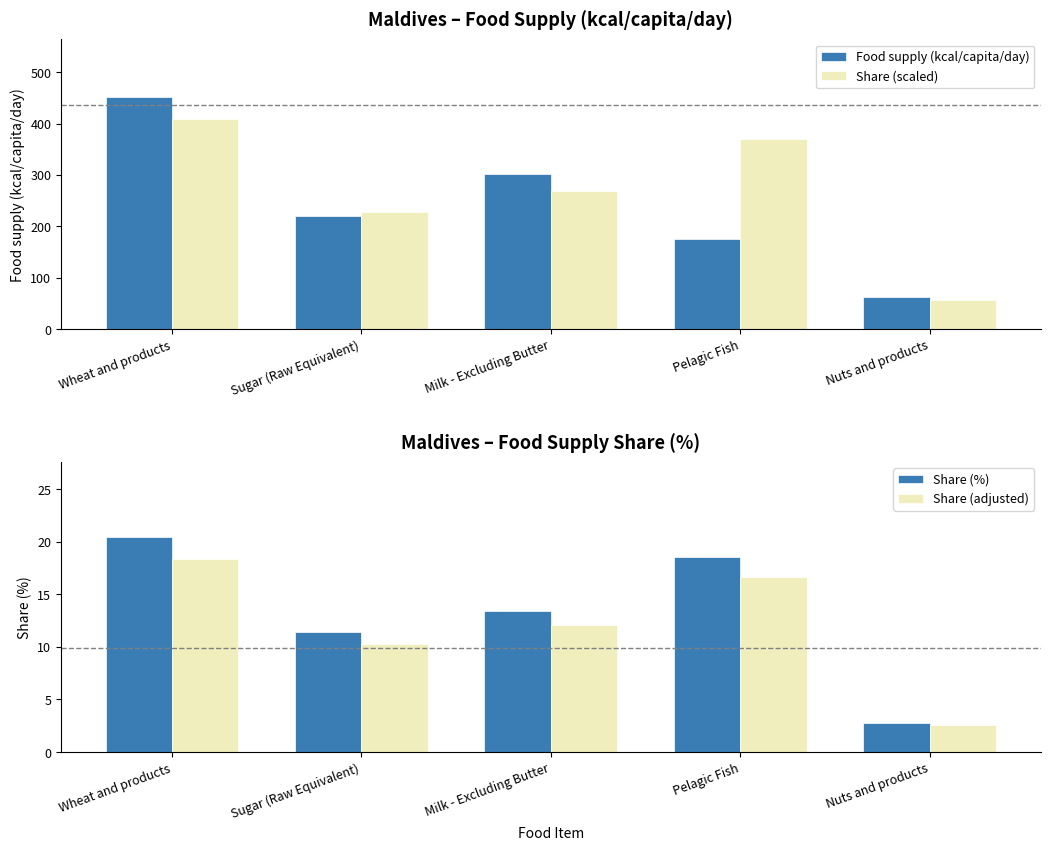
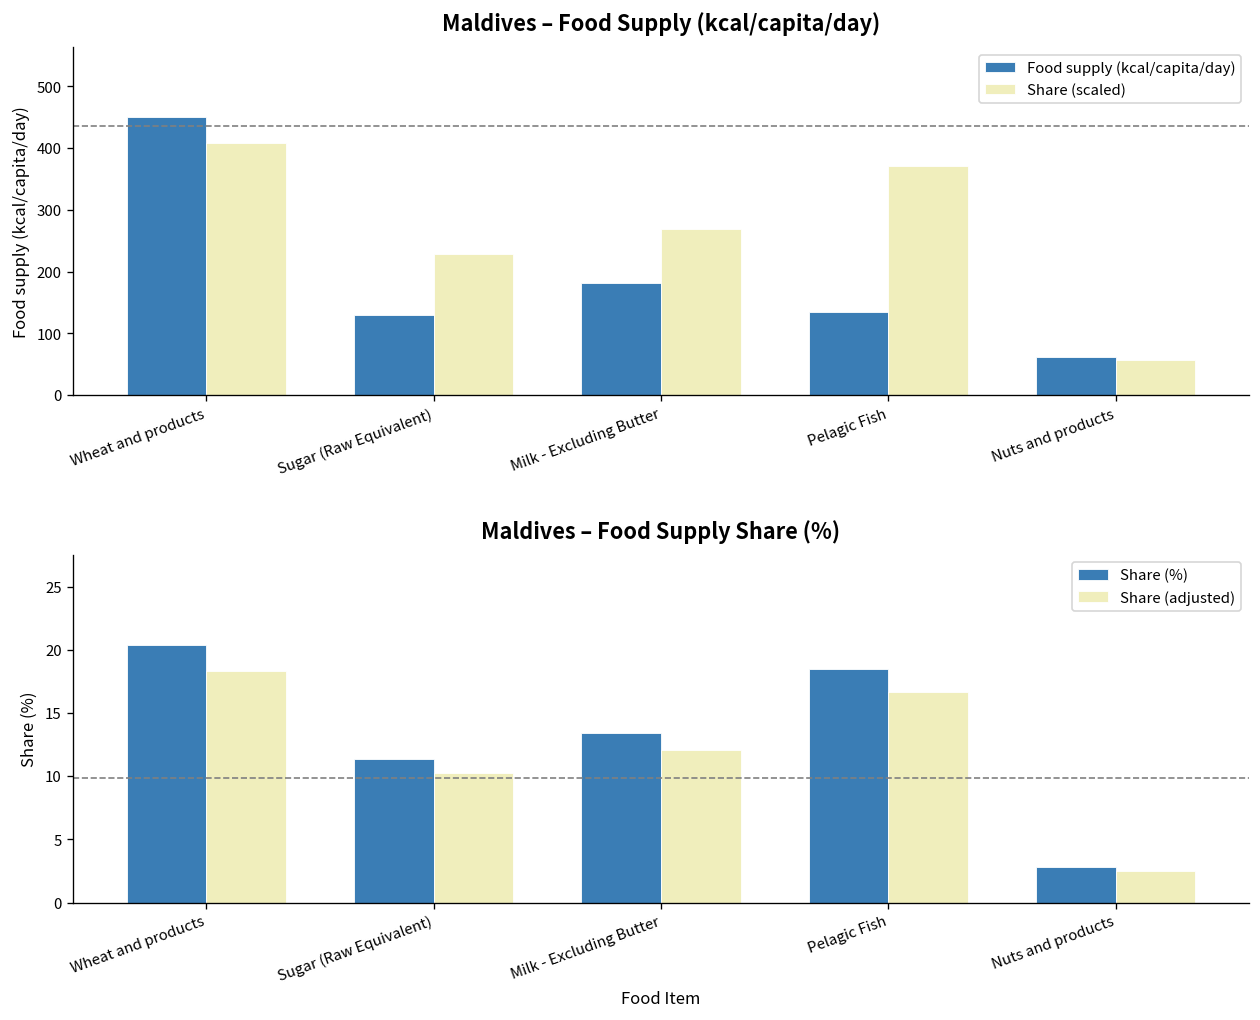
Maldives – Food Supply (kcal/capita/day), Food supply (kcal/capita/day), Sugar (Raw Equivalent): 220 -> 130
Maldives – Food Supply (kcal/capita/day), Food supply (kcal/capita/day), Milk - Excluding Butter: 300 -> 180
Maldives – Food Supply (kcal/capita/day), Food supply (kcal/capita/day), Pelagic Fish: 180 -> 140
